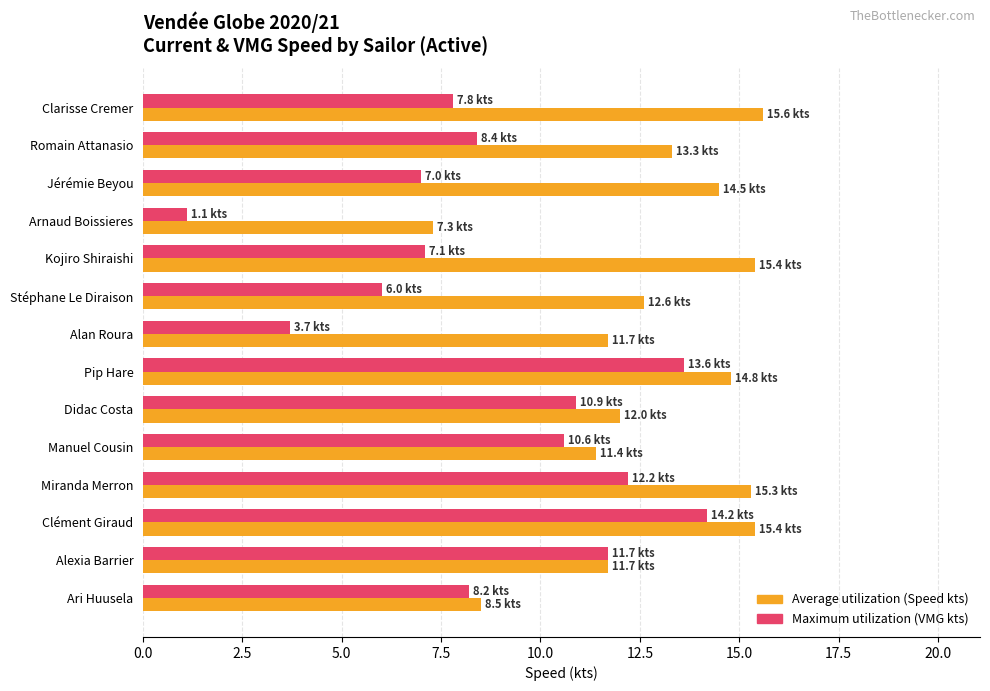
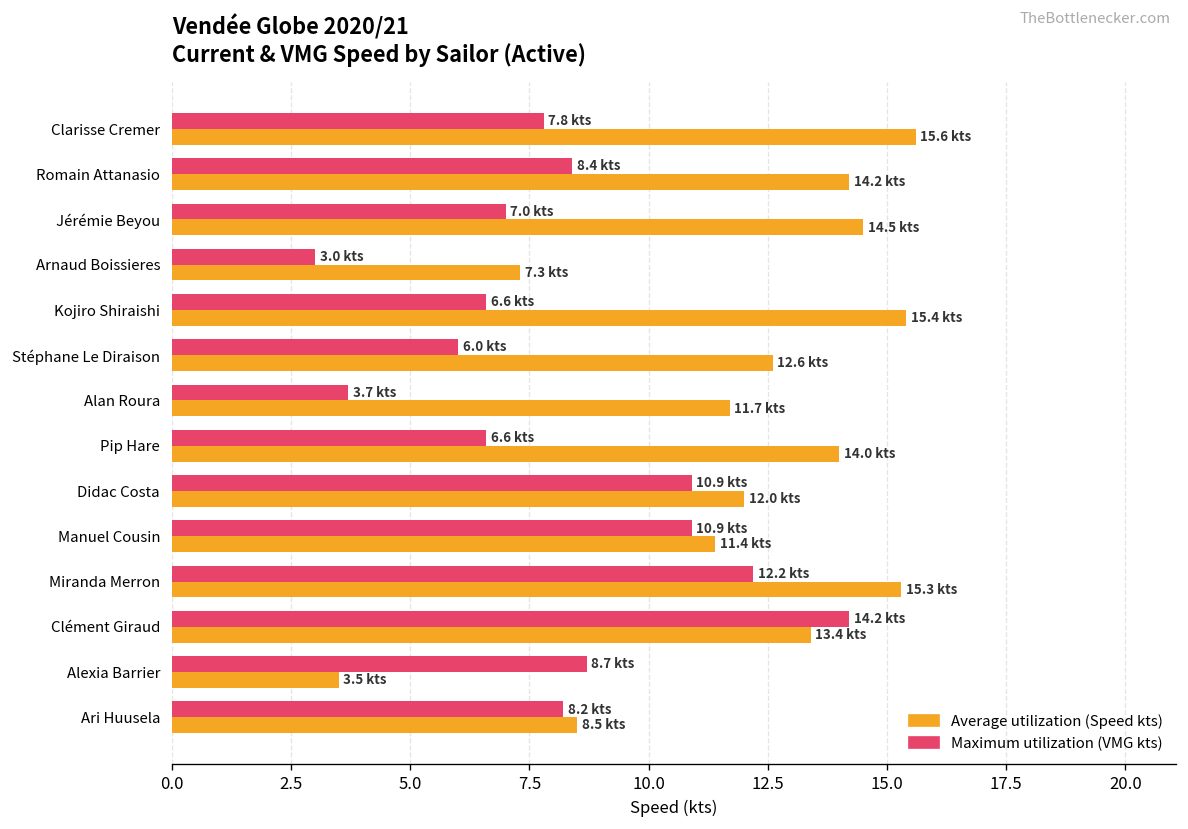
Average utilization (Speed kts), Romain Attanasio: 13.3 -> 14.2
Maximum utilization (VMG kts), Arnaud Boissieres: 1.1 -> 3.0
Maximum utilization (VMG kts), Kojiro Shiraishi: 7.1 -> 6.6
Maximum utilization (VMG kts), Pip Hare: 13.6 -> 6.6
Average utilization (Speed kts), Pip Hare: 14.8 -> 14.0
Maximum utilization (VMG kts), Manuel Cousin: 10.6 -> 10.9
Average utilization (Speed kts), Clément Giraud: 15.4 -> 13.4
Maximum utilization (VMG kts), Alexia Barrier: 11.7 -> 8.7
Average utilization (Speed kts), Alexia Barrier: 11.7 -> 3.5
